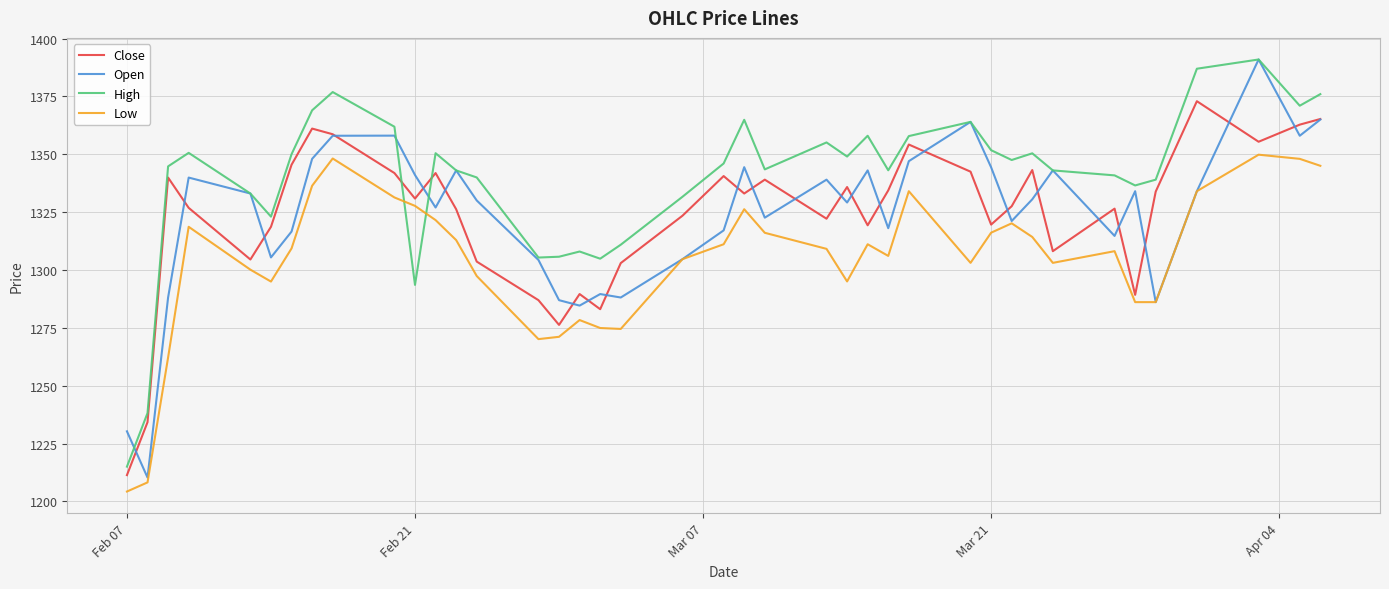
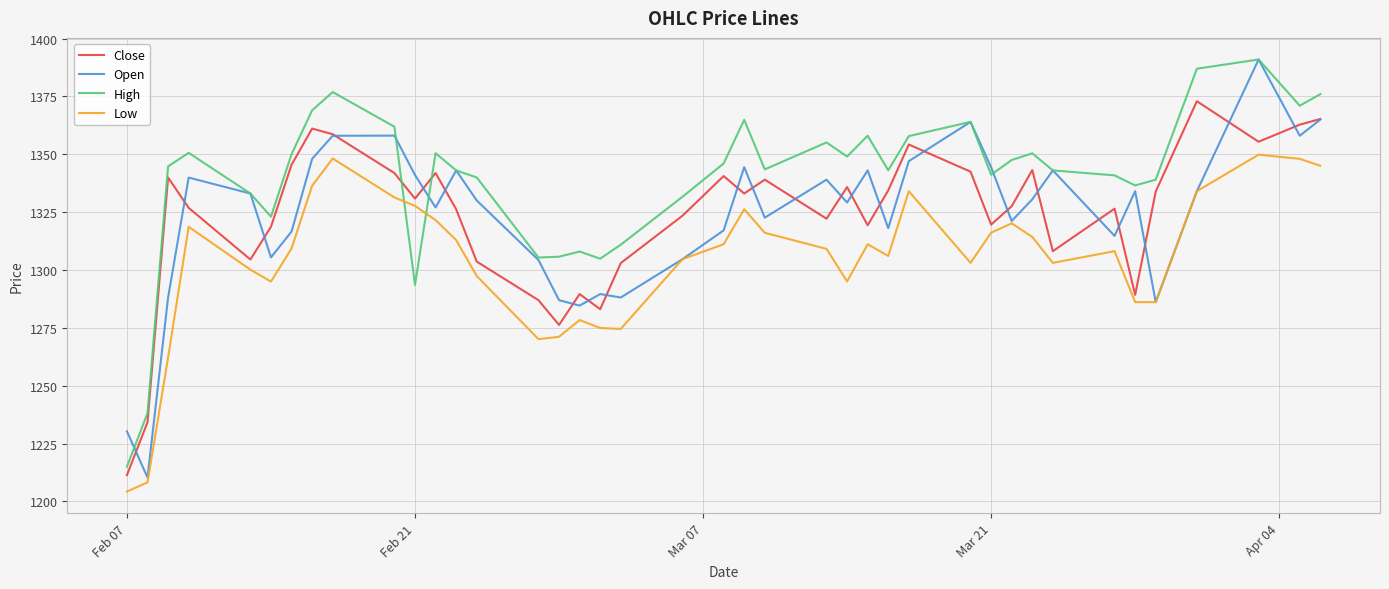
High, Mar 21: 1352 -> 1341
